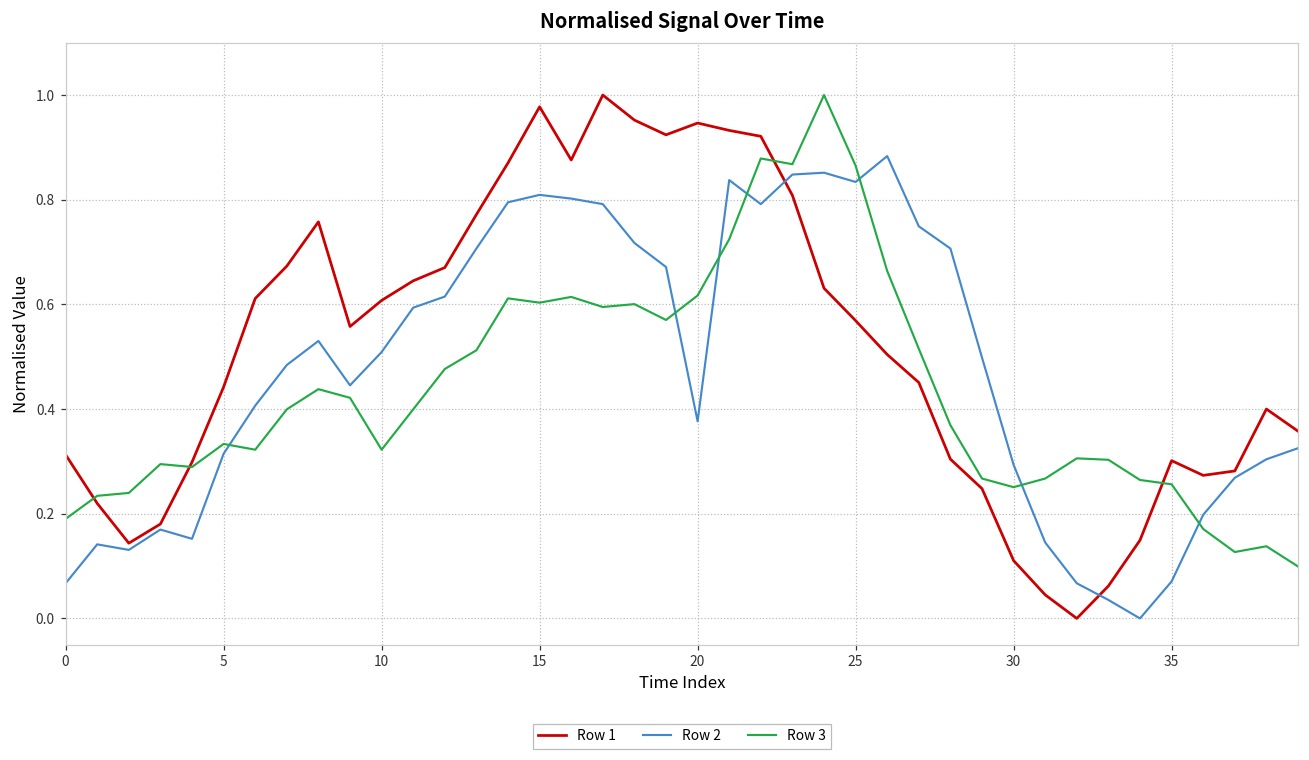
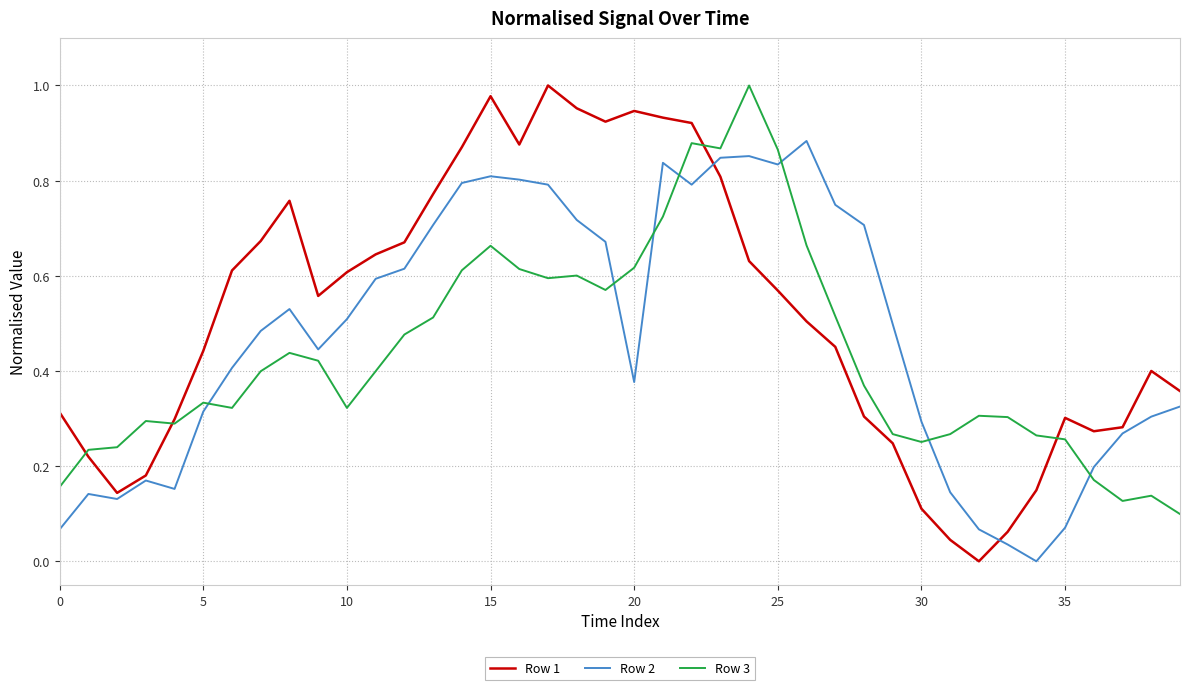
Row 3, 0: 0.19 -> 0.16
Row 3, 15: 0.60 -> 0.66
